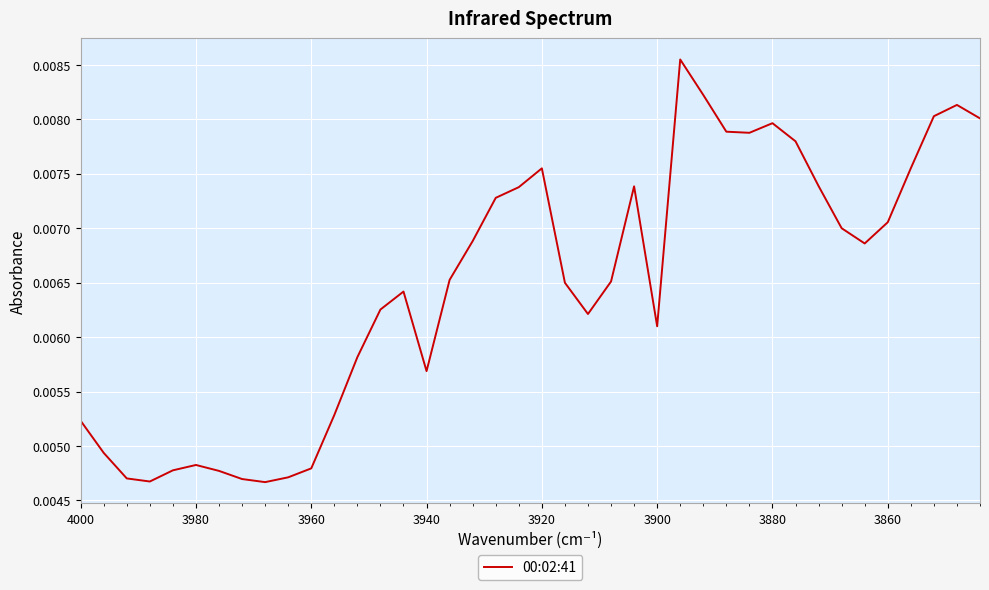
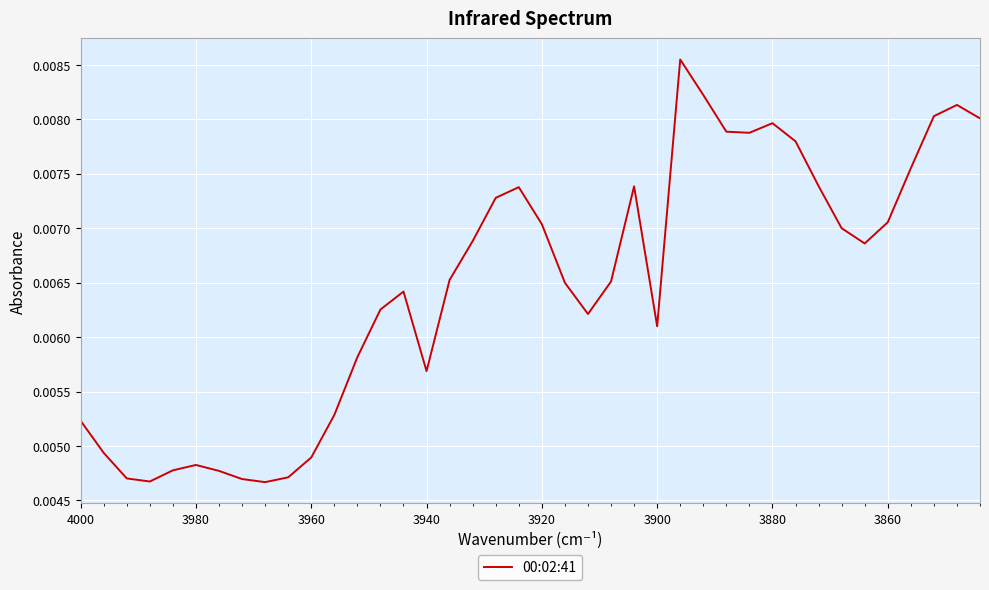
3960: 0.00479 -> 0.00489
3920: 0.00755 -> 0.00704
